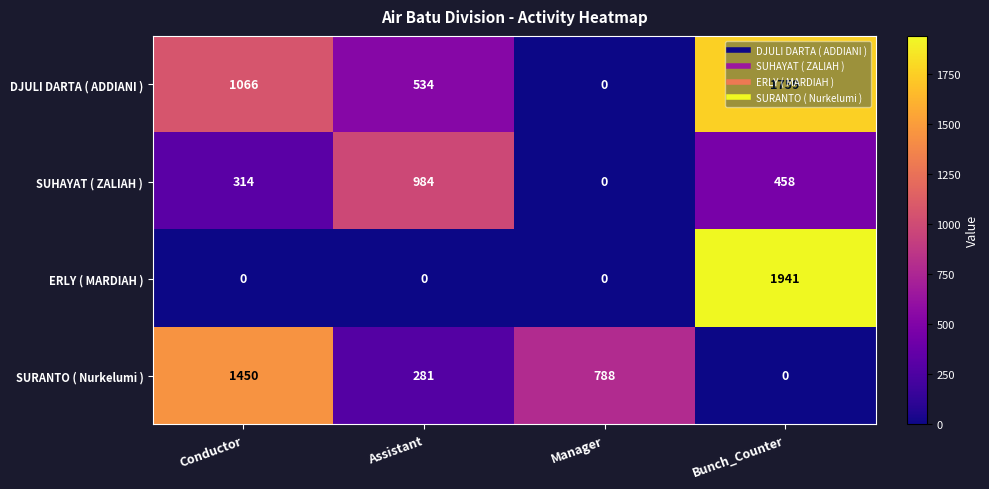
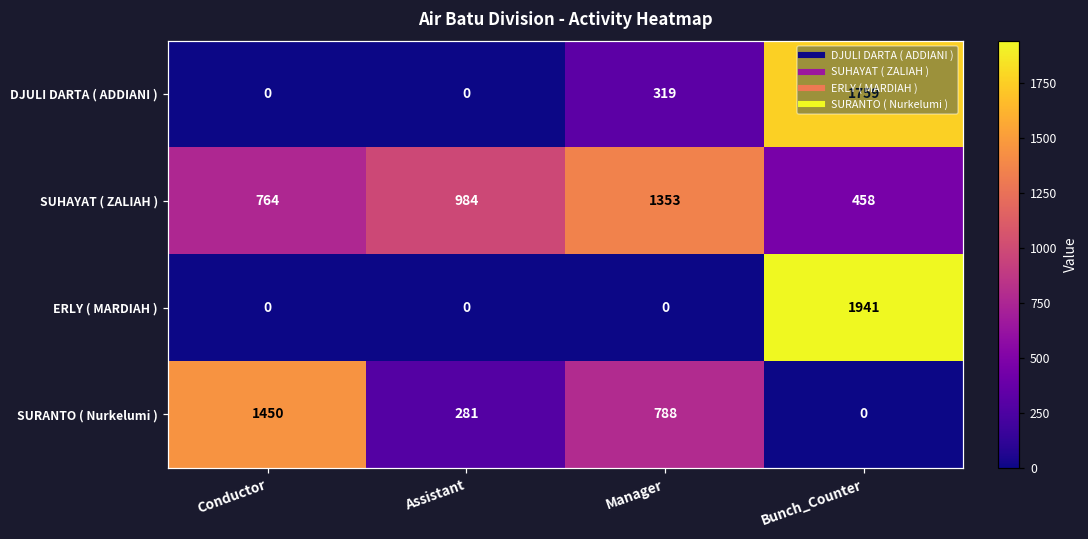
DJULI DARTA ( ADDIANI ), Conductor: 1066 -> 0
DJULI DARTA ( ADDIANI ), Assistant: 534 -> 0
DJULI DARTA ( ADDIANI ), Manager: 0 -> 319
SUHAYAT ( ZALIAH ), Conductor: 314 -> 764
SUHAYAT ( ZALIAH ), Manager: 0 -> 1353
